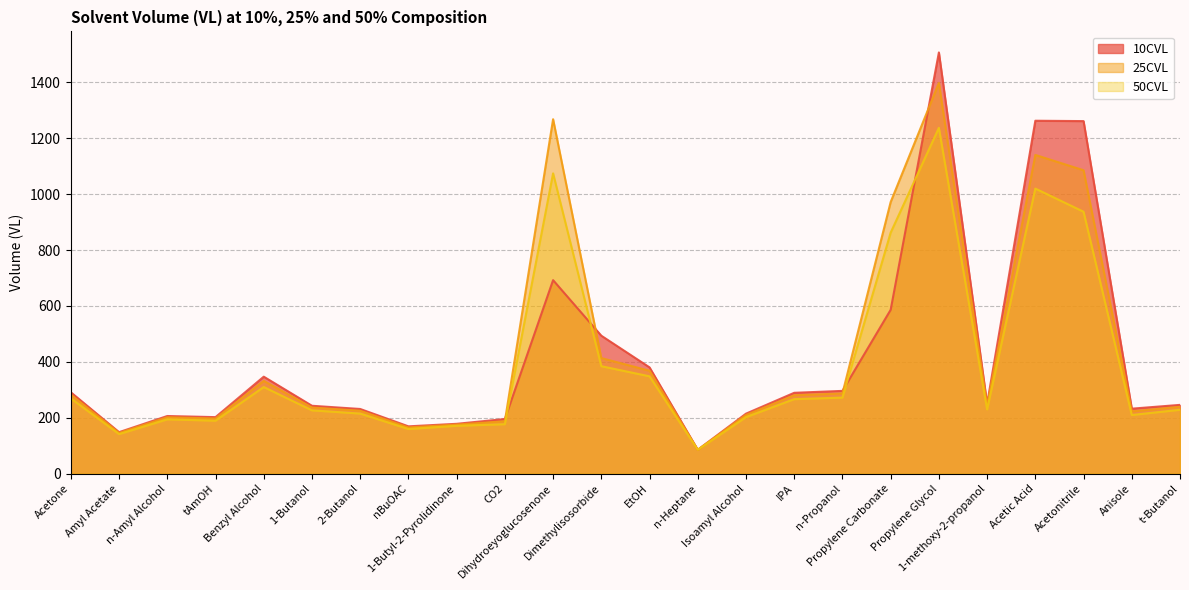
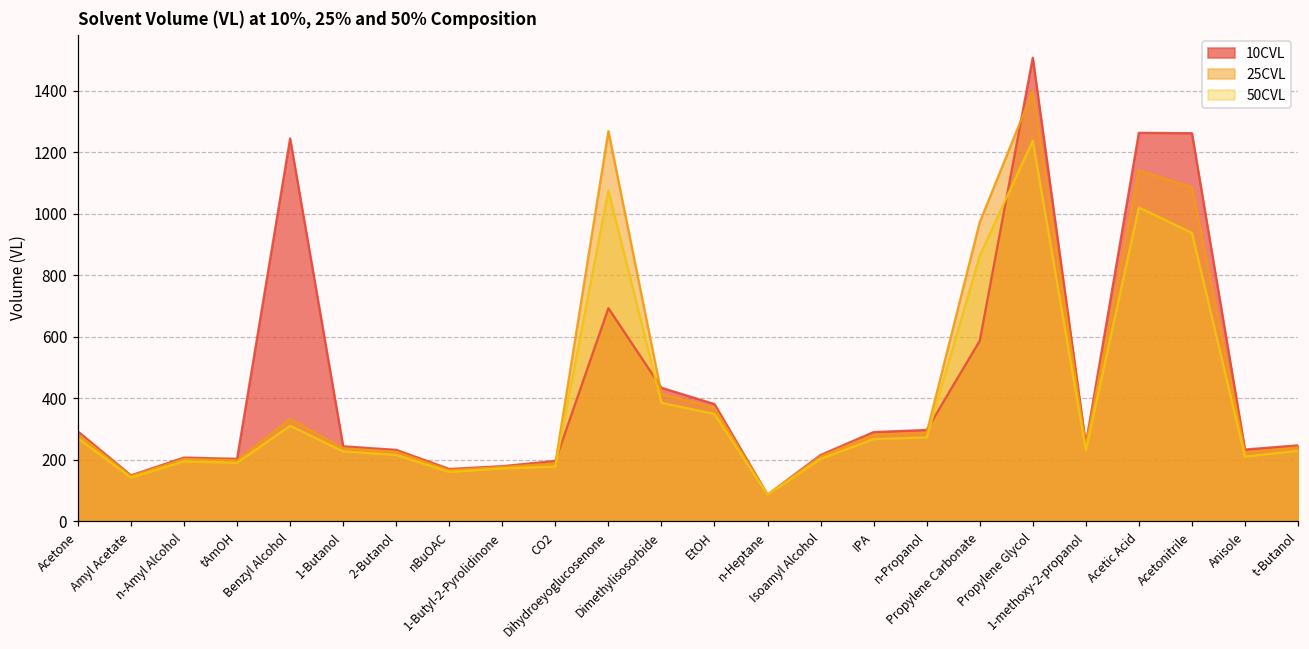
10CVL, Benzyl Alcohol: 350 -> 1240
10CVL, Dimethylisosorbide: 490 -> 430
